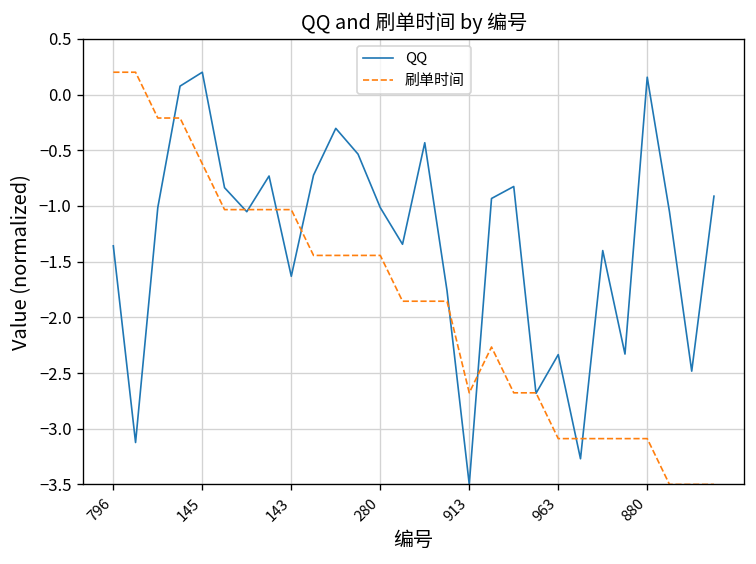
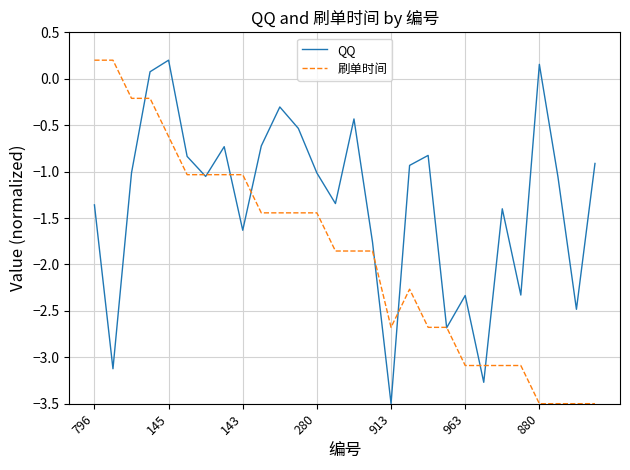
刷单时间, 880: -3.1 -> -3.5
